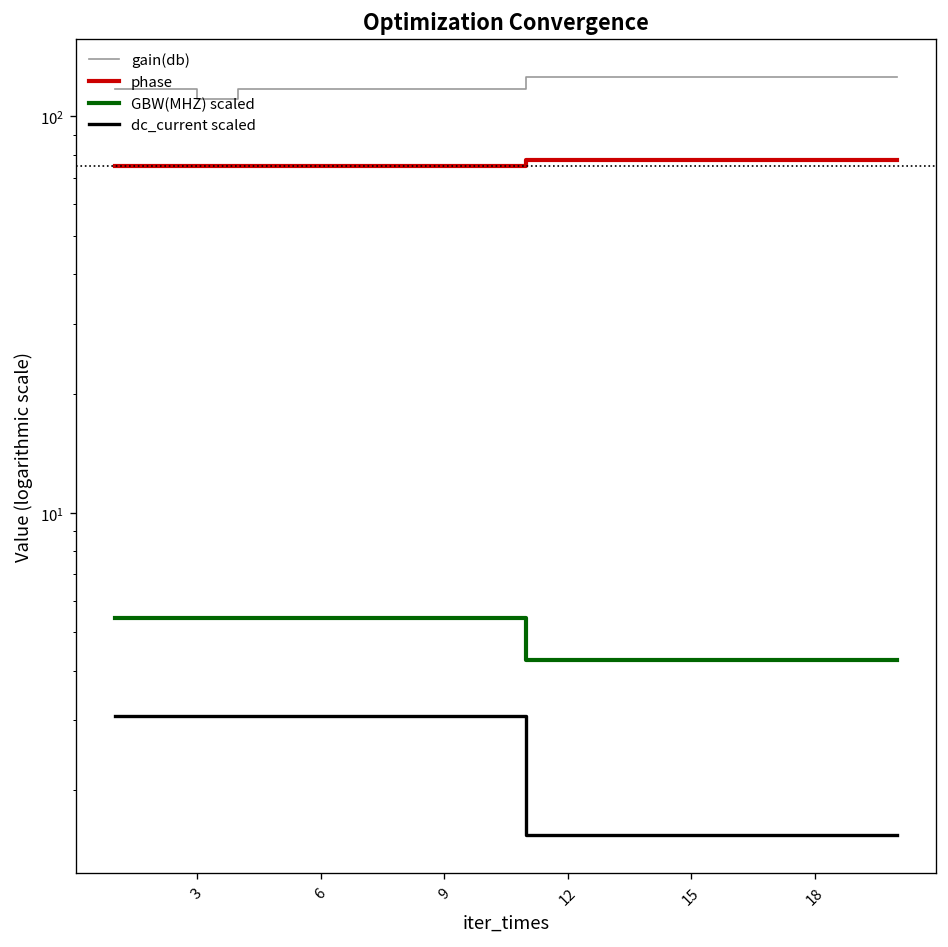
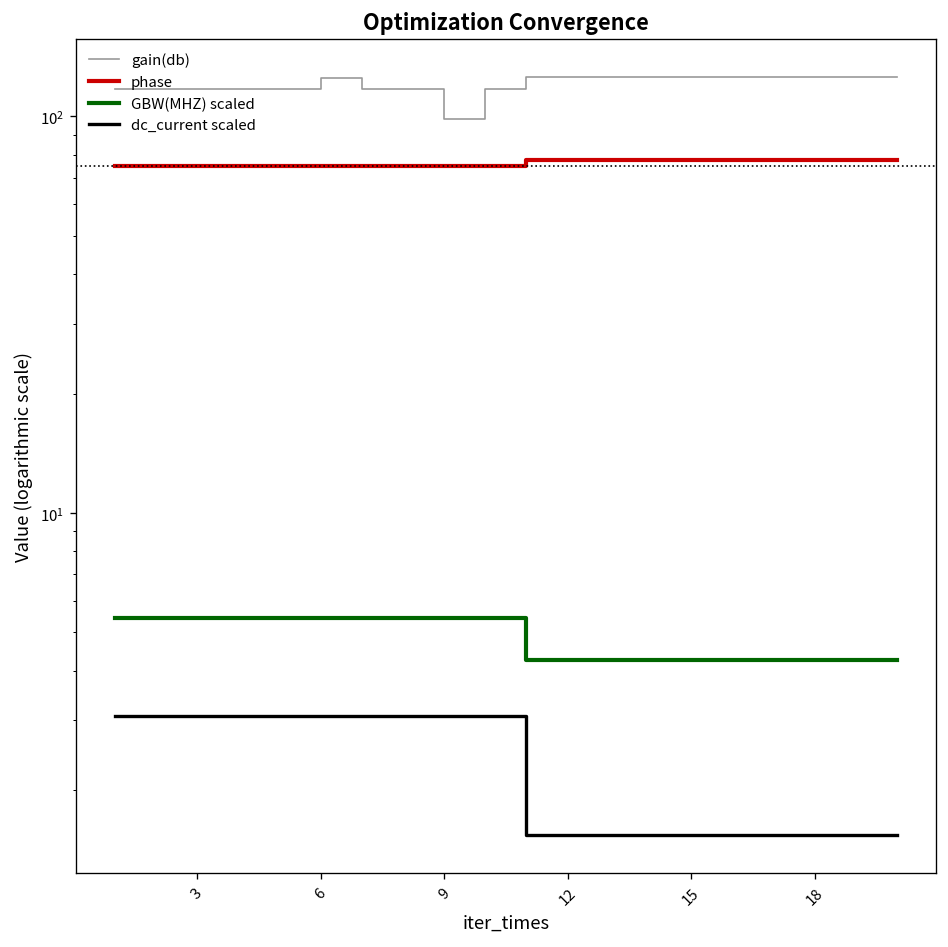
gain(db), 3: 111 -> 118
gain(db), 6: 118 -> 125
gain(db), 9: 118 -> 99
